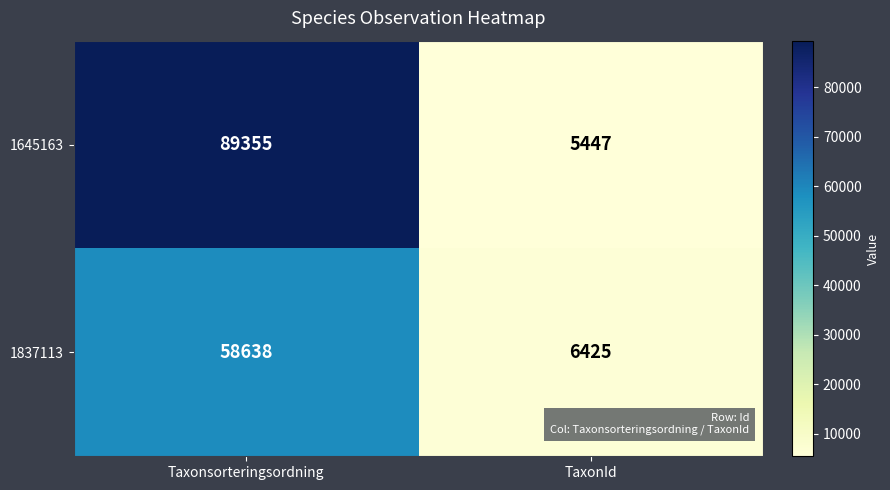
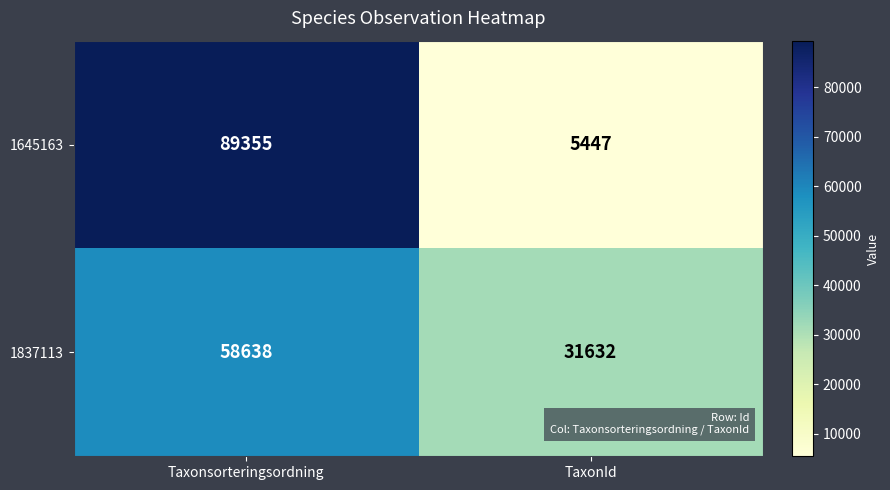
1837113, TaxonId: 6425 -> 31632
